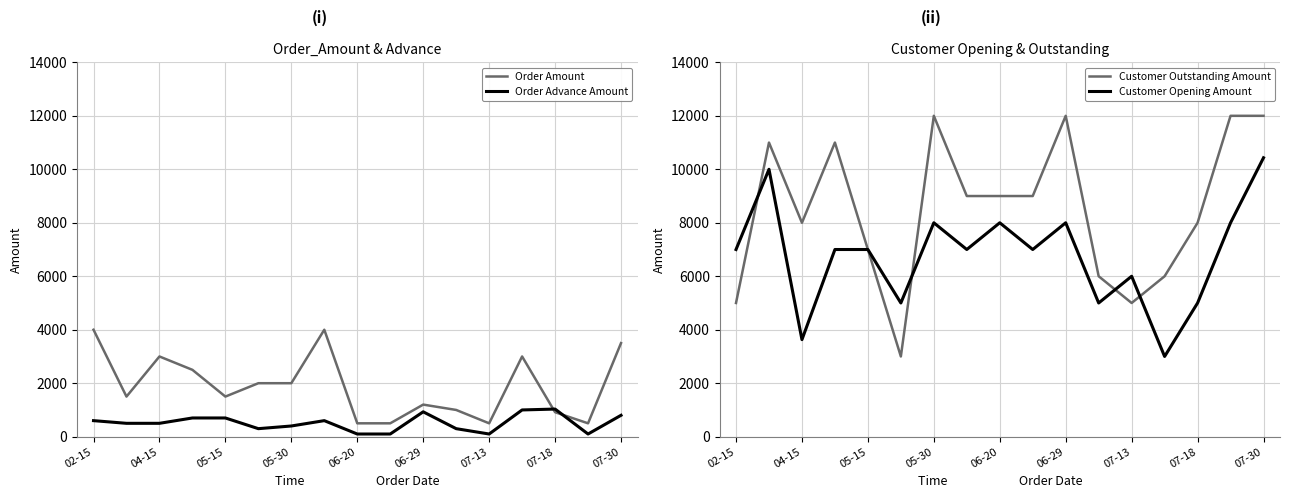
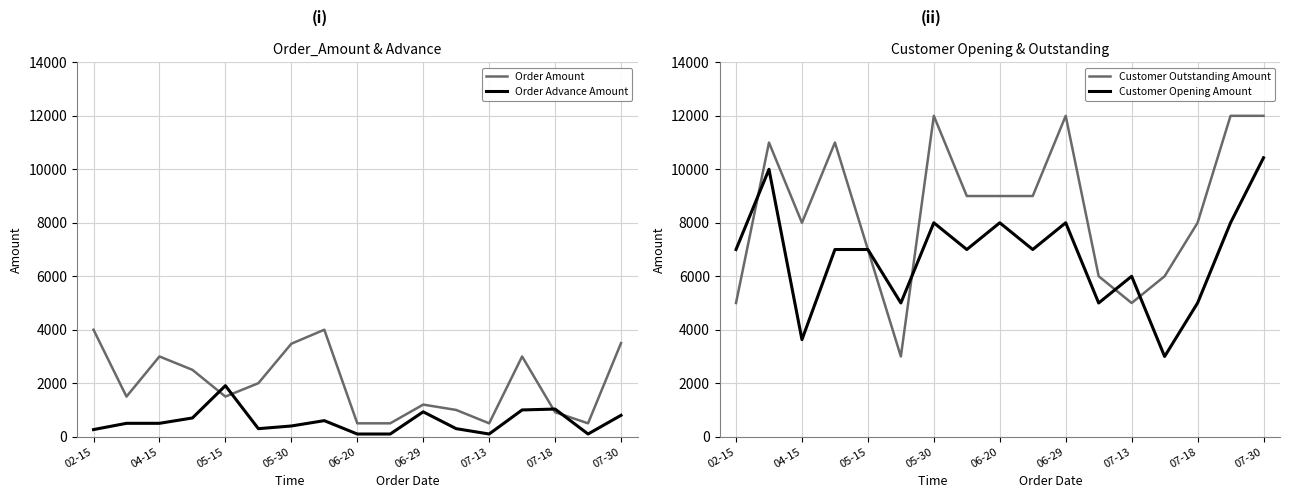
Order_Amount & Advance, Order Advance Amount, 02-15: 600 -> 300
Order_Amount & Advance, Order Advance Amount, 05-15: 700 -> 1900
Order_Amount & Advance, Order Amount, 05-30: 2000 -> 3500
